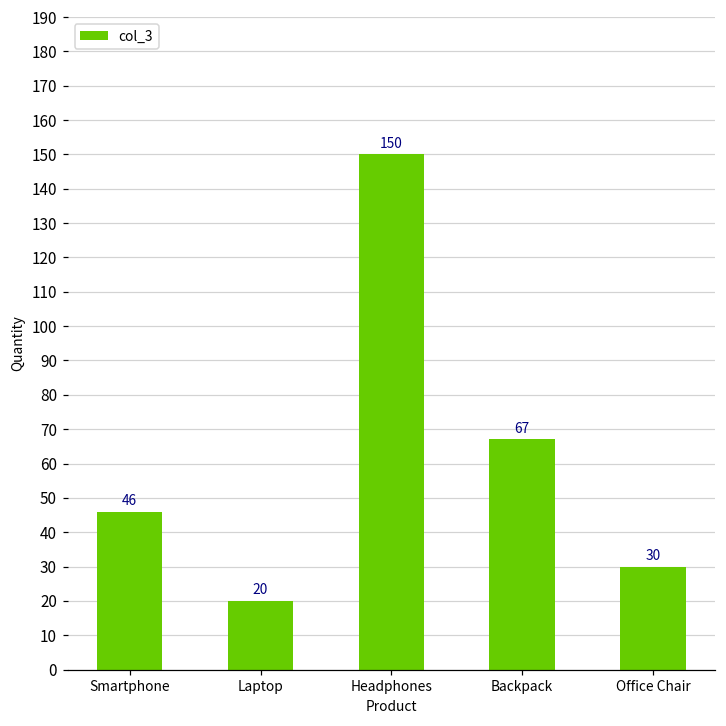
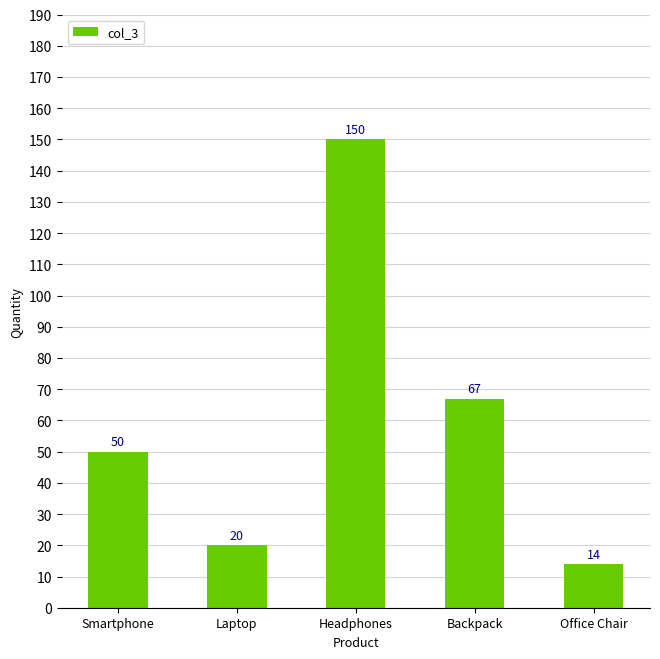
Smartphone: 46 -> 50
Office Chair: 30 -> 14
